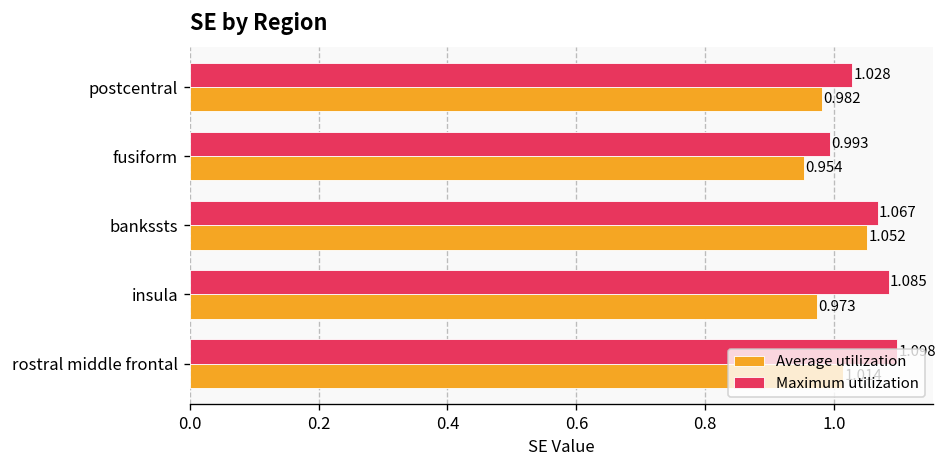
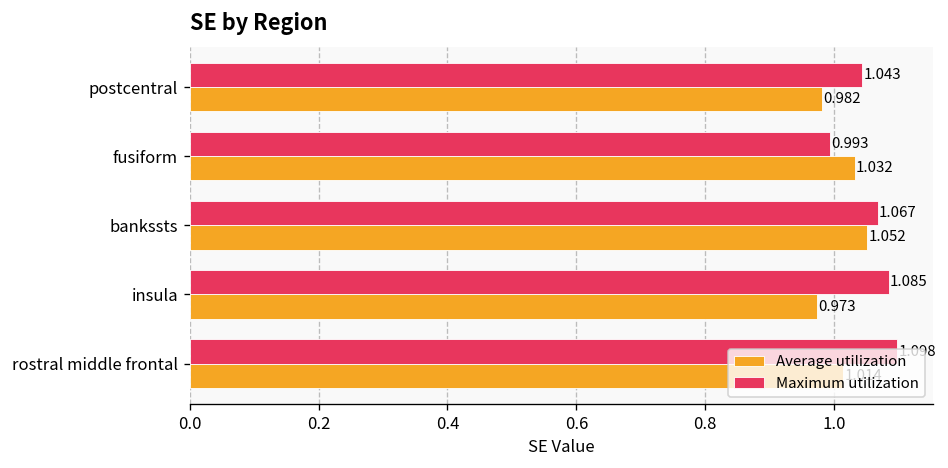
Maximum utilization, postcentral: 1.028 -> 1.043
Average utilization, fusiform: 0.954 -> 1.032
